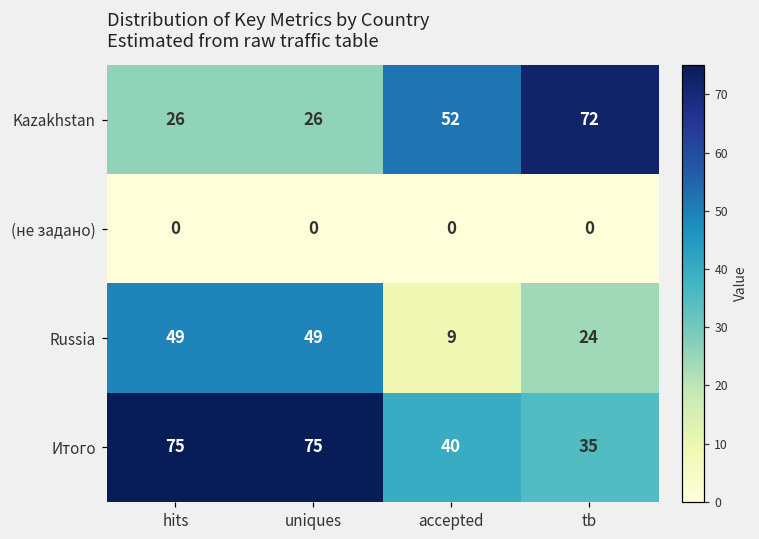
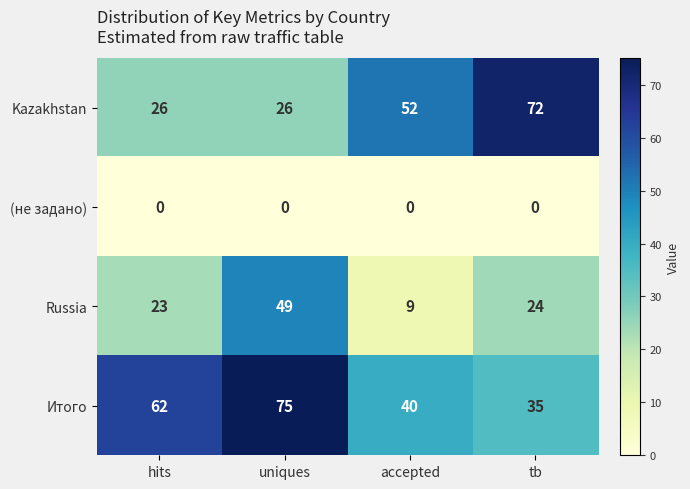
Russia, hits: 49 -> 23
Итого, hits: 75 -> 62
